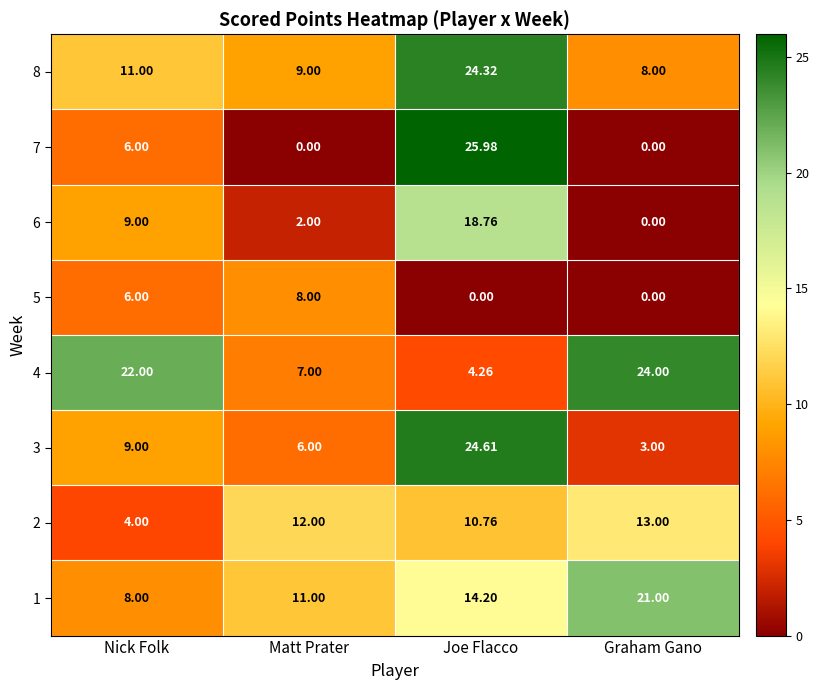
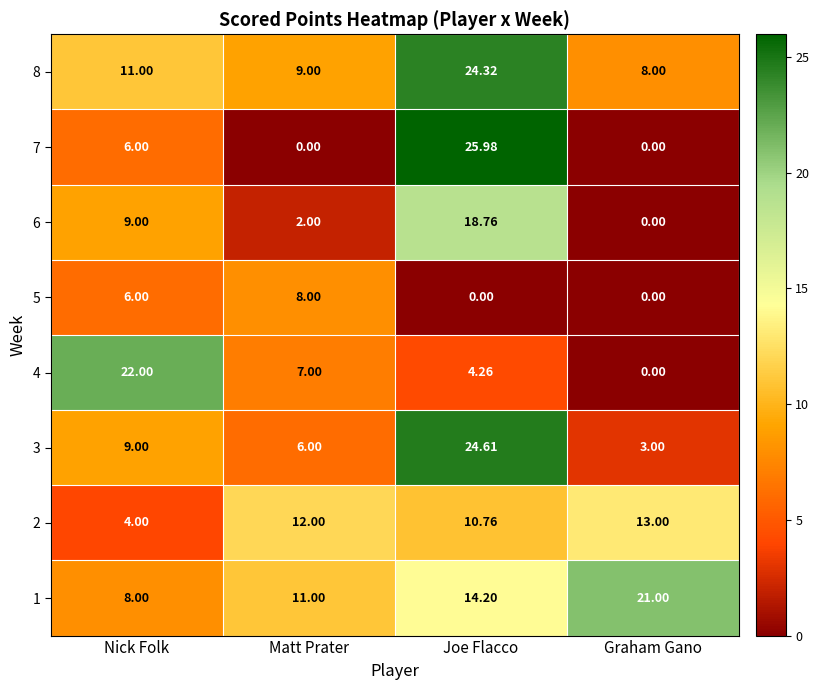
4, Graham Gano: 24.00 -> 0.00
